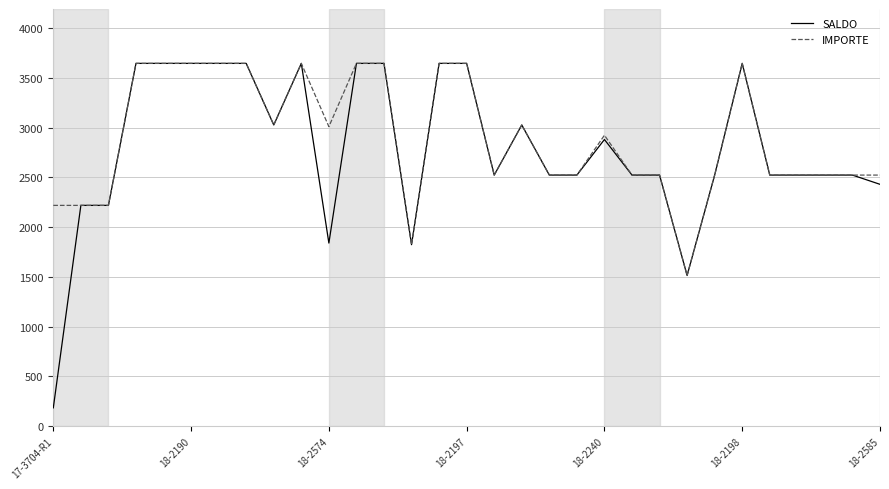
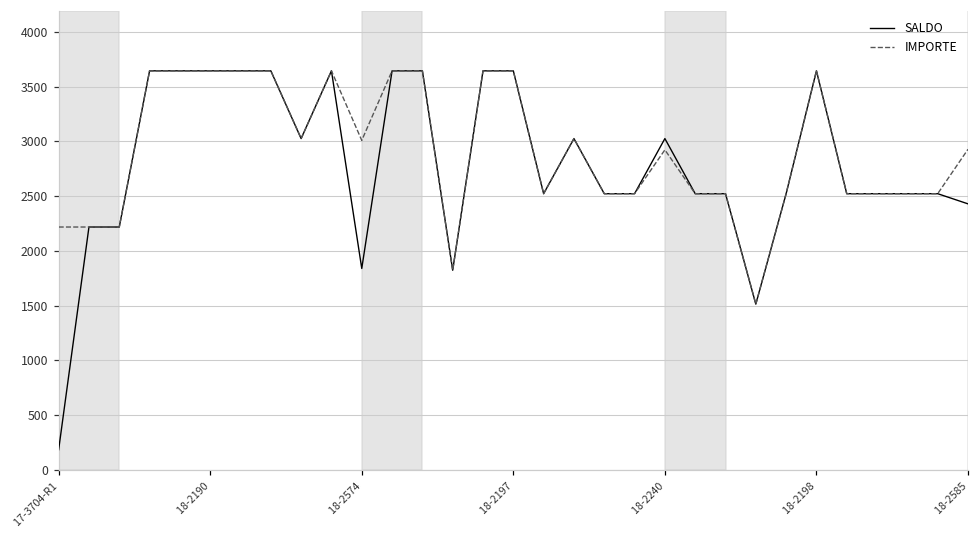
SALDO, 18-2240: 2900 -> 3000
IMPORTE, 18-2585: 2500 -> 2900
